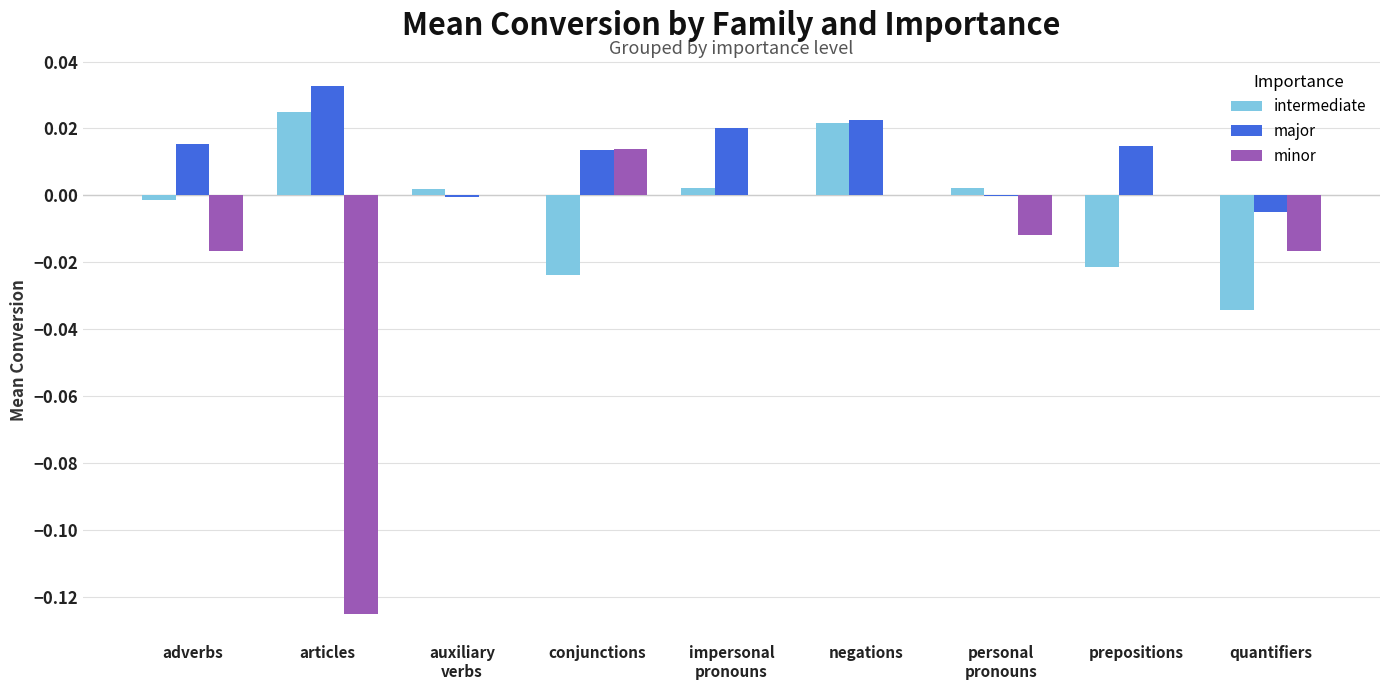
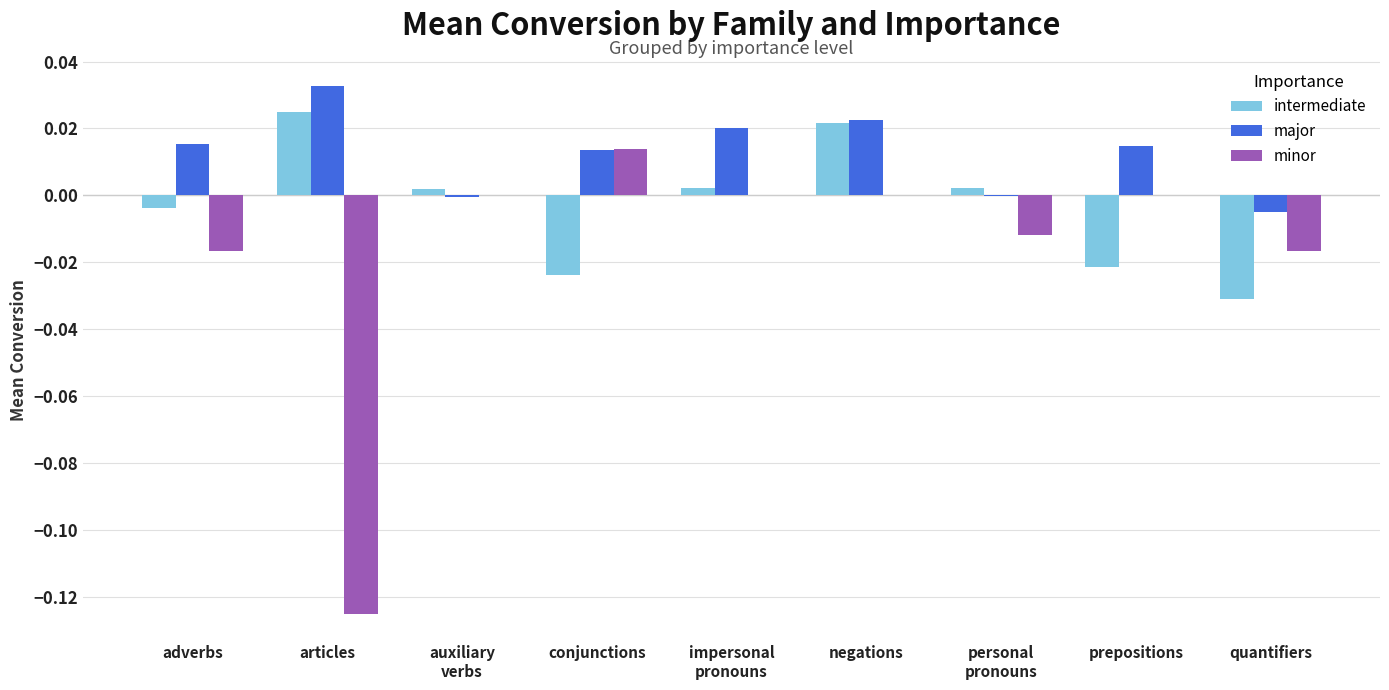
intermediate, adverbs: -0.001 -> -0.004
intermediate, quantifiers: -0.034 -> -0.031
